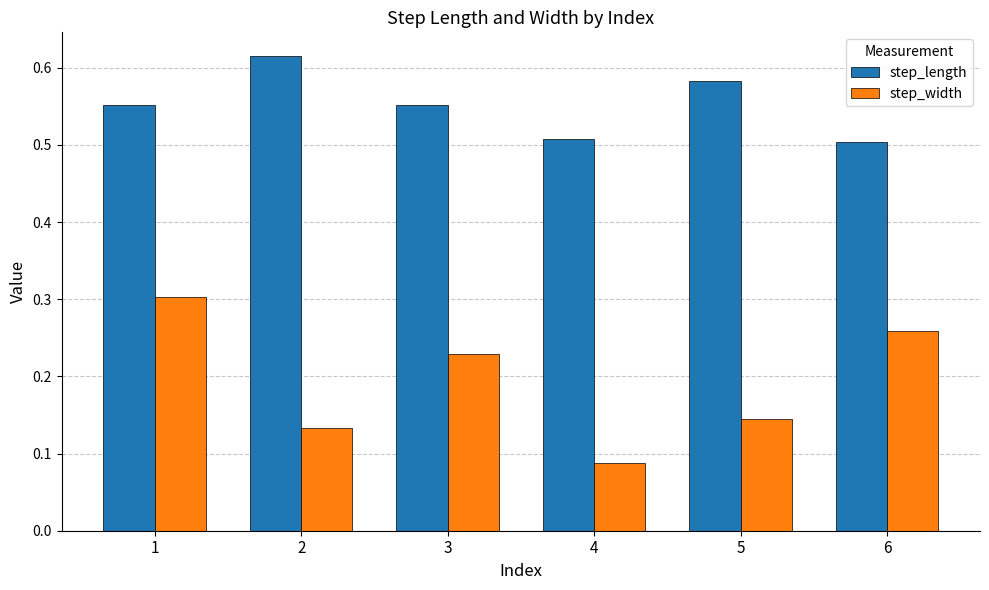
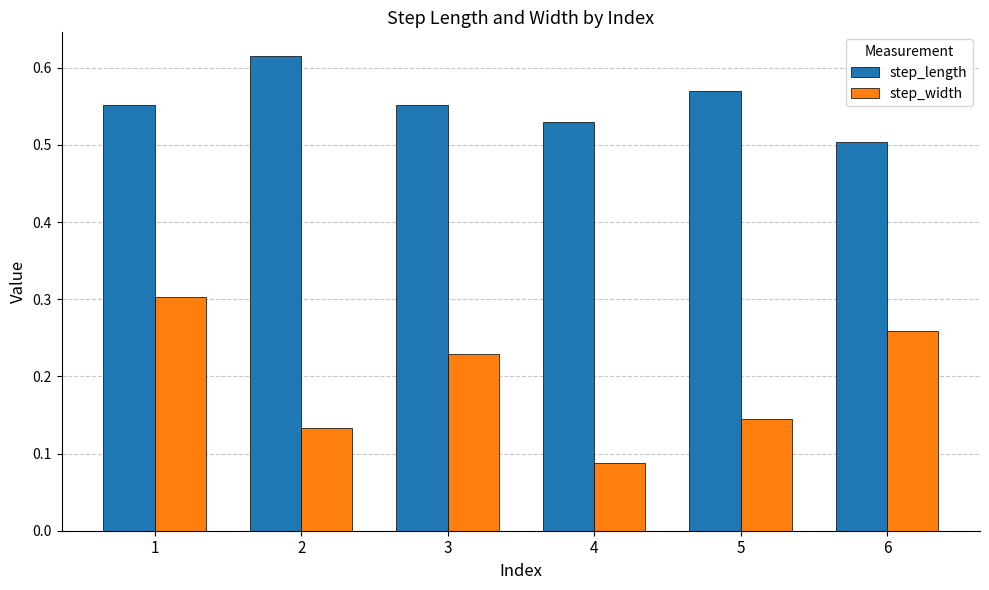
step_length, 4: 0.51 -> 0.53
step_length, 5: 0.58 -> 0.57
